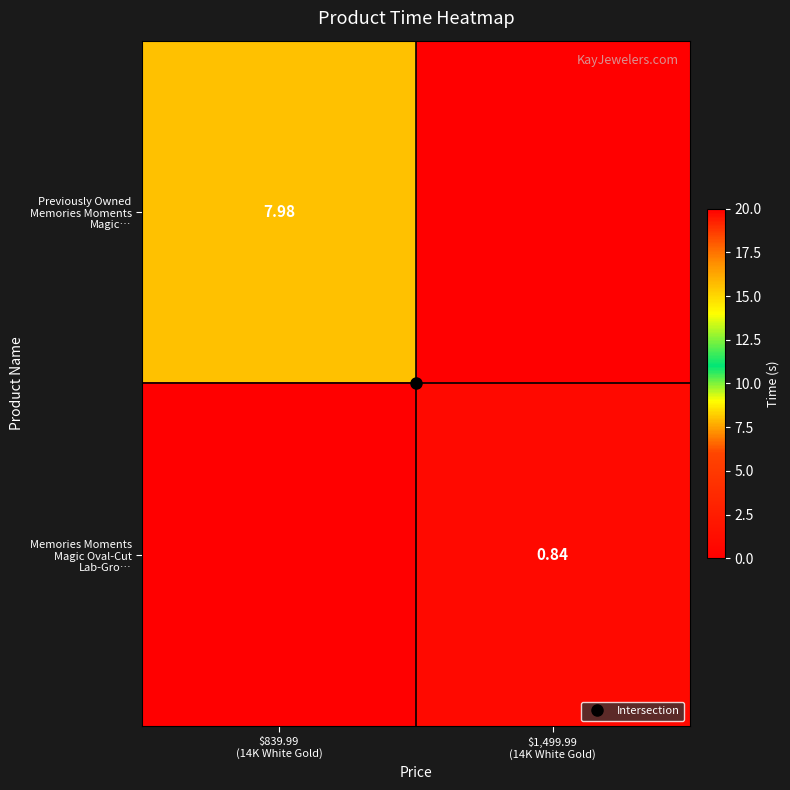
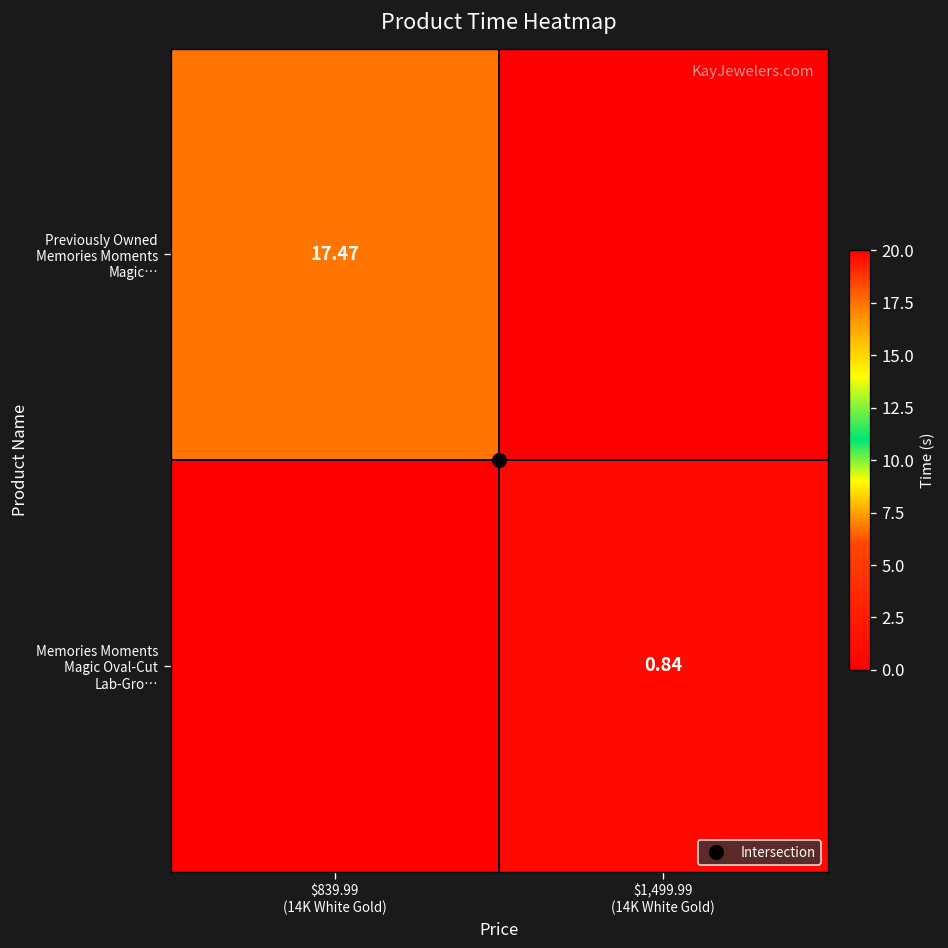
Previously Owned Memories Moments Magic…, $839.99 (14K White Gold): 7.98 -> 17.47
